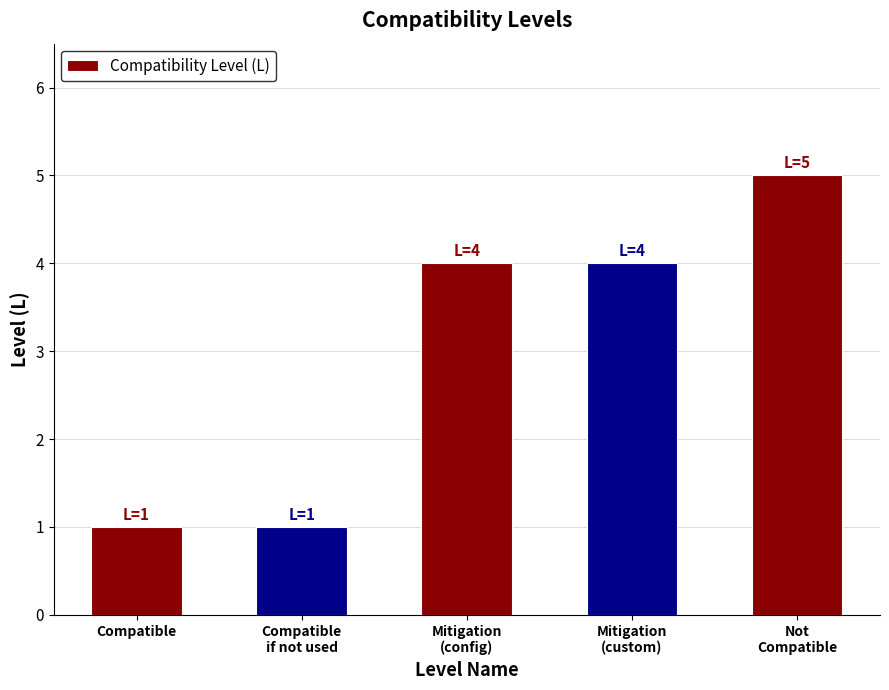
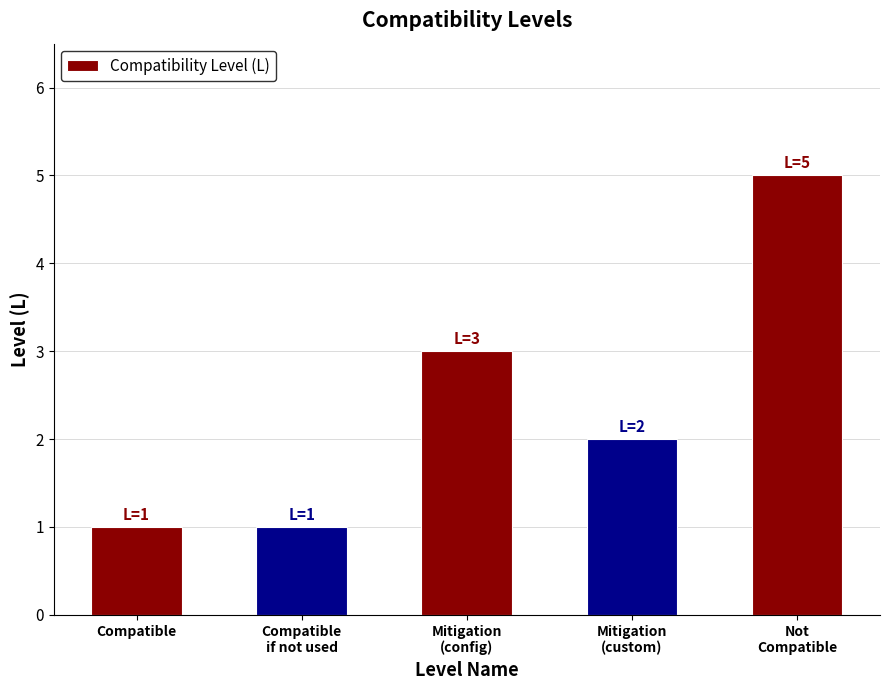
Mitigation (config): 4 -> 3
Mitigation (custom): 4 -> 2
